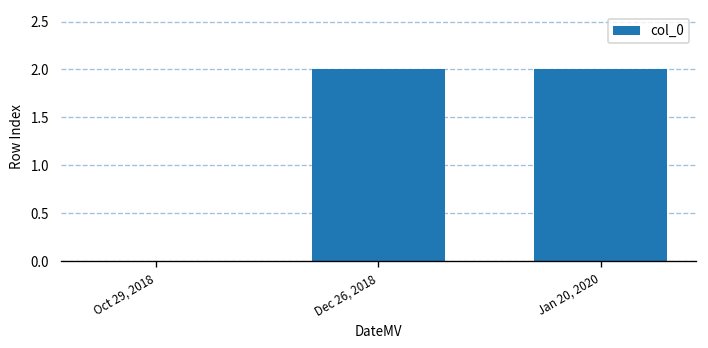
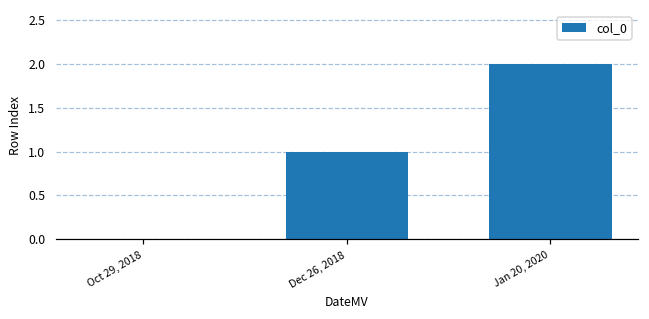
Dec 26, 2018: 2 -> 1
